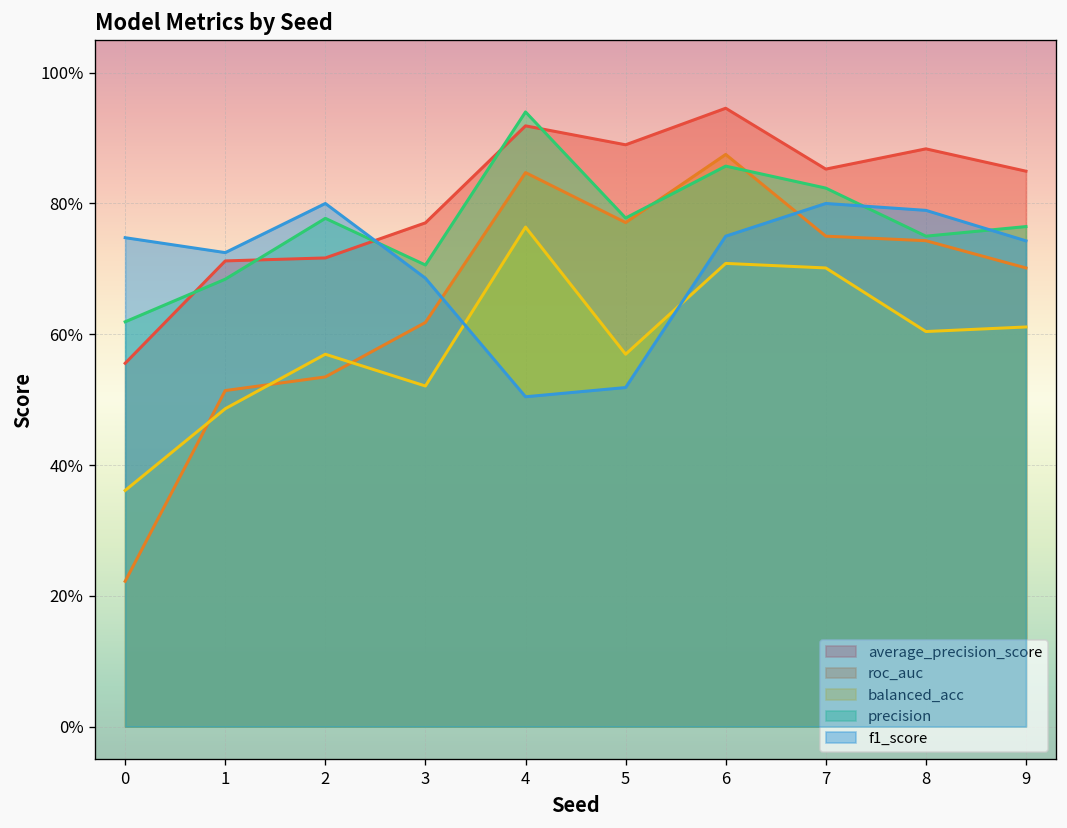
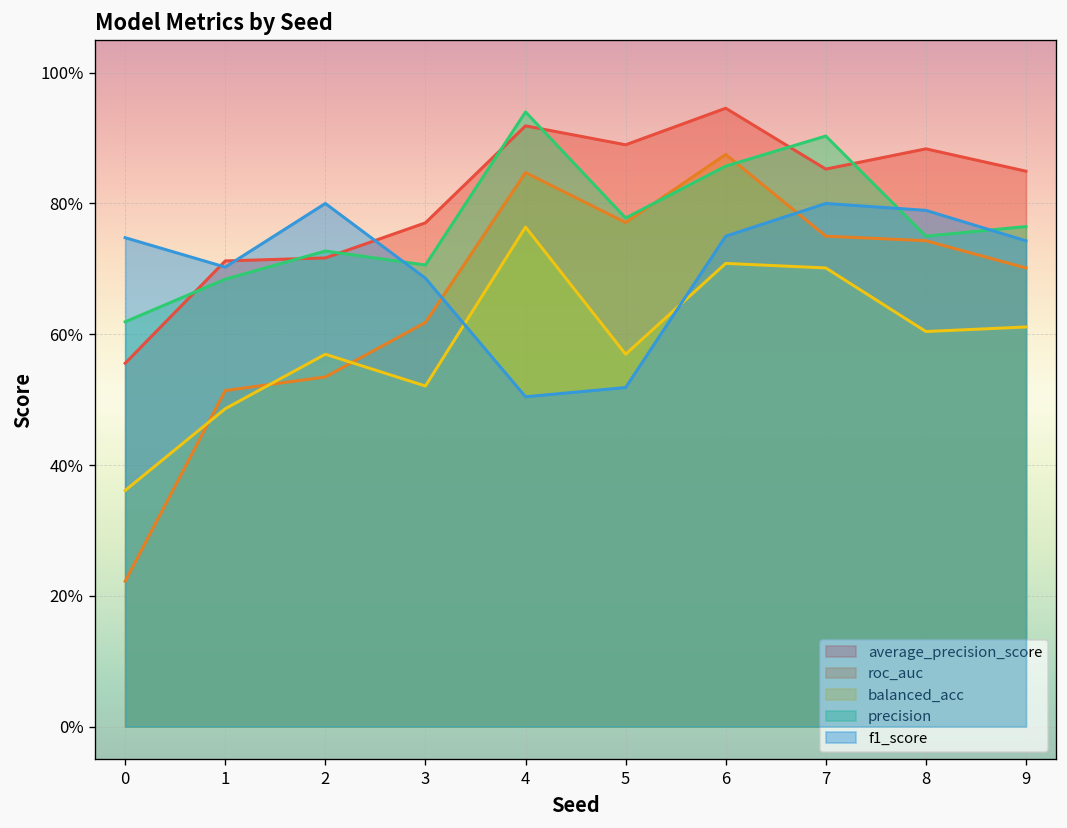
f1_score, 1: 72% -> 70%
precision, 2: 78% -> 73%
precision, 7: 82% -> 90%
